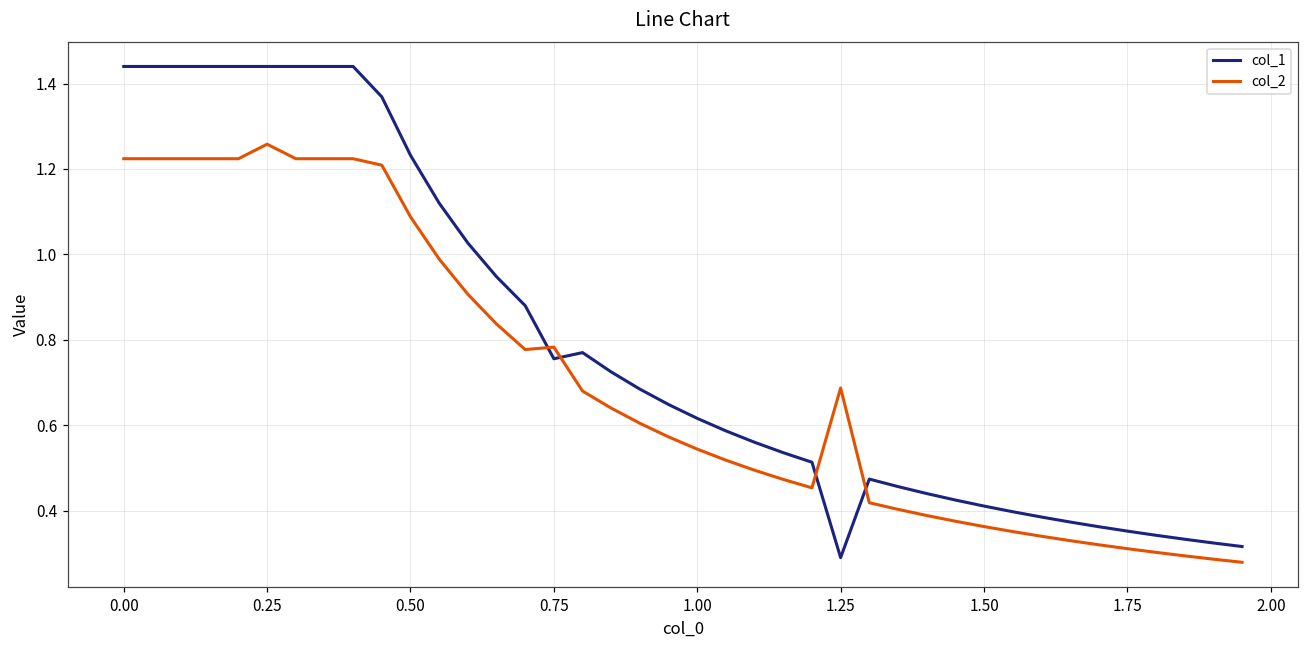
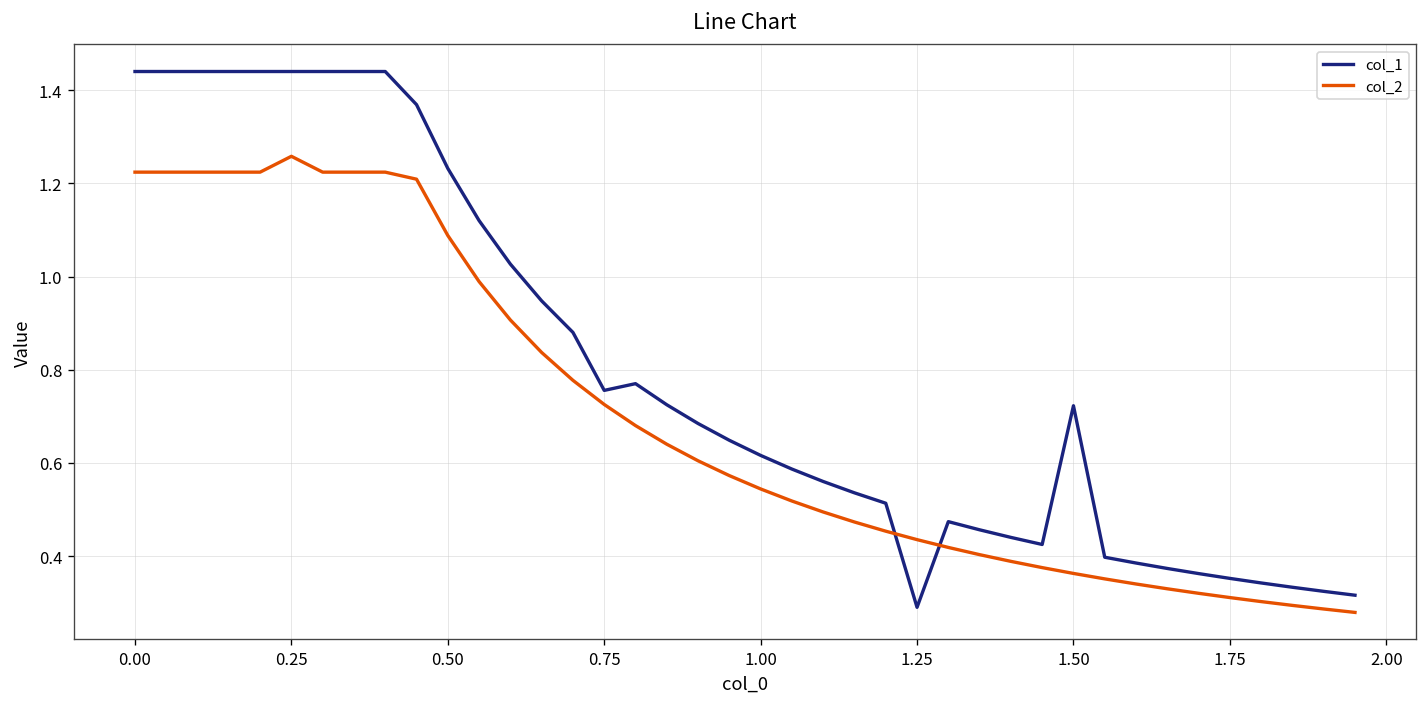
col_2, 0.75: 0.78 -> 0.73
col_2, 1.25: 0.69 -> 0.44
col_1, 1.50: 0.41 -> 0.72
